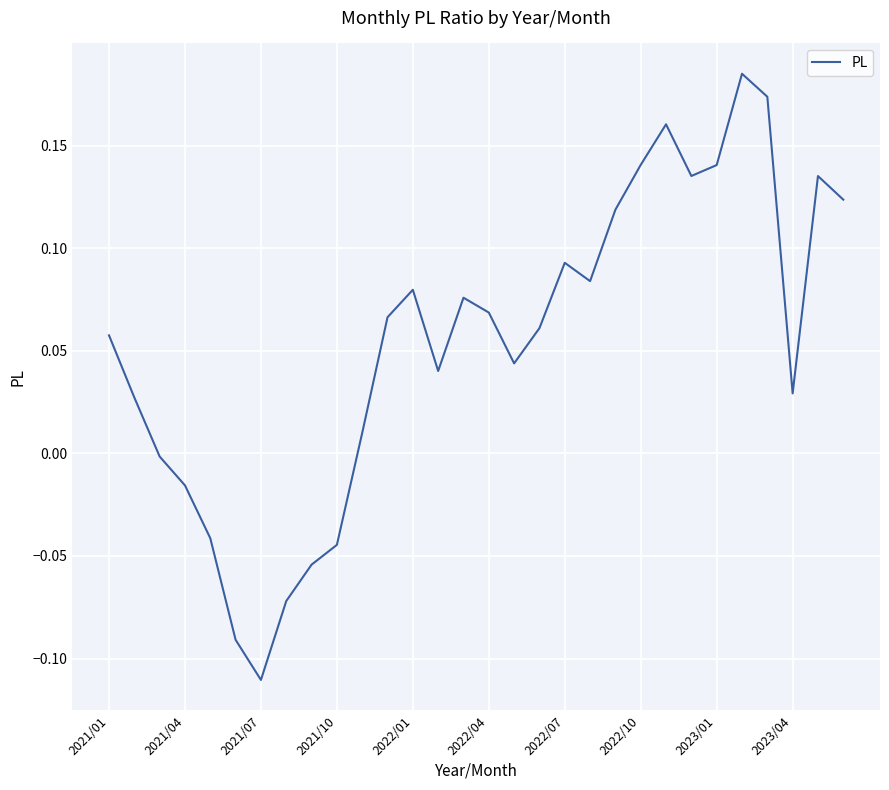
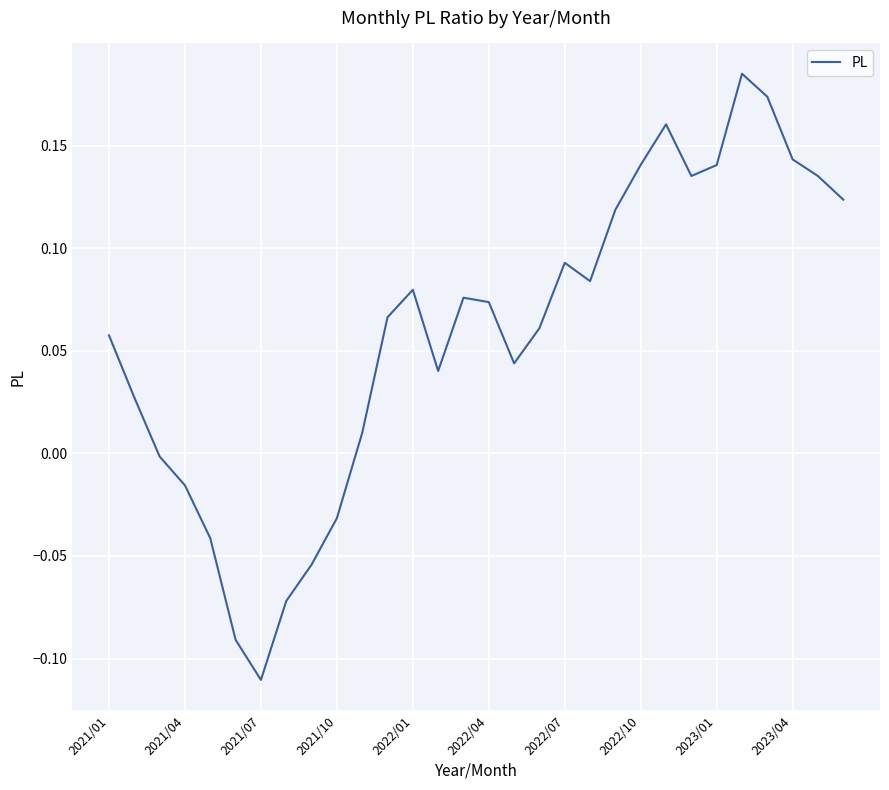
2021/10: -0.045 -> -0.032
2022/04: 0.069 -> 0.074
2023/04: 0.029 -> 0.143
